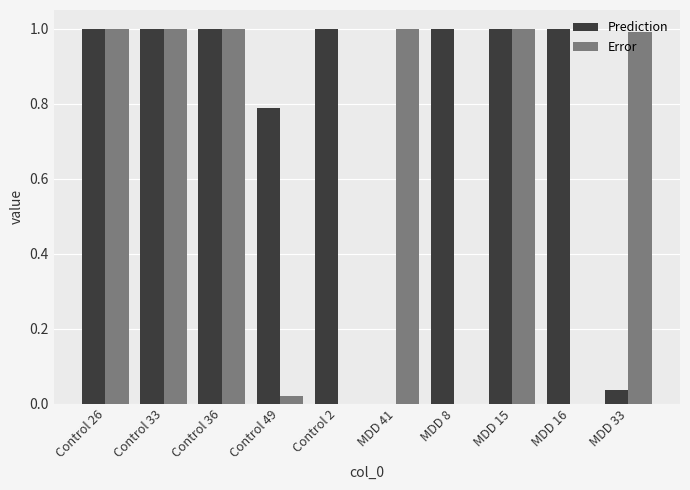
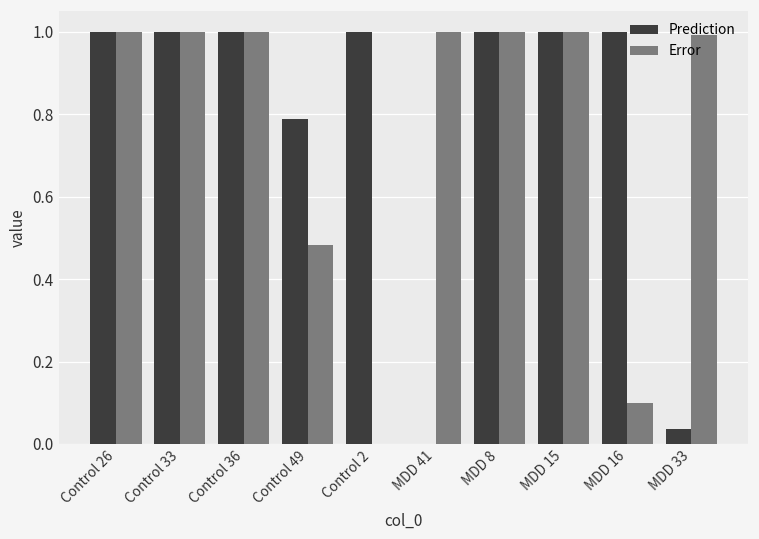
Error, Control 49: 0.02 -> 0.48
Error, MDD 8: 0 -> 1
Error, MDD 16: 0.0 -> 0.1
